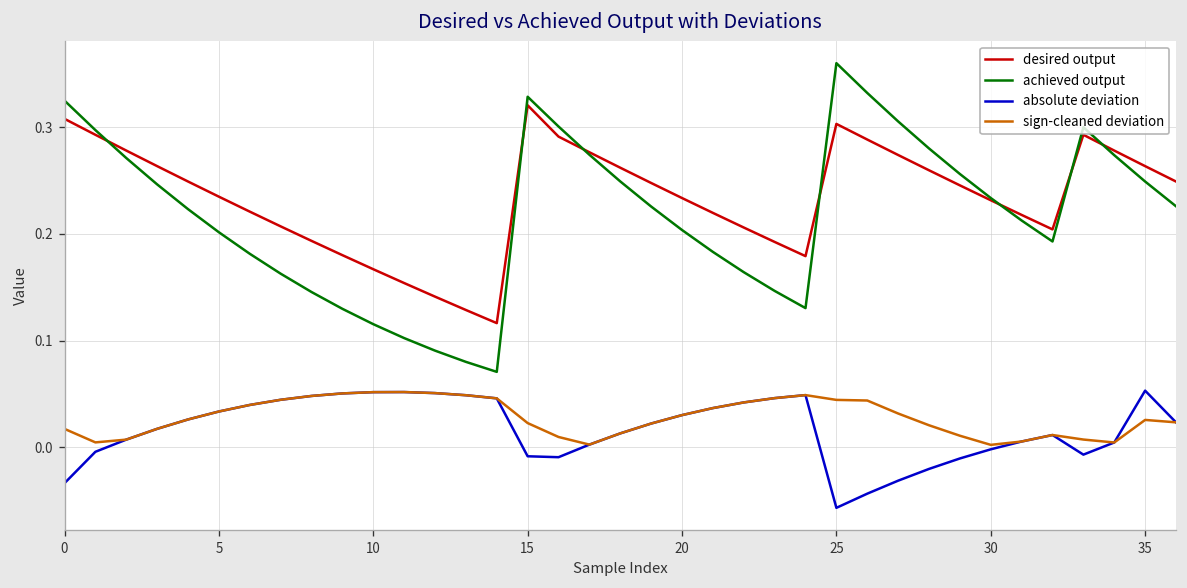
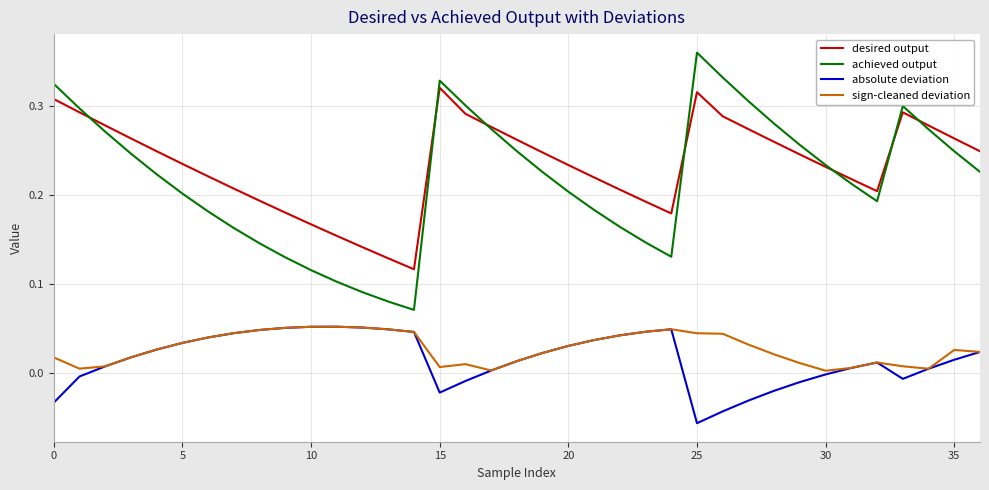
absolute deviation, 15: -0.01 -> -0.02
sign-cleaned deviation, 15: 0.02 -> 0.01
desired output, 25: 0.30 -> 0.32
absolute deviation, 35: 0.05 -> 0.01
